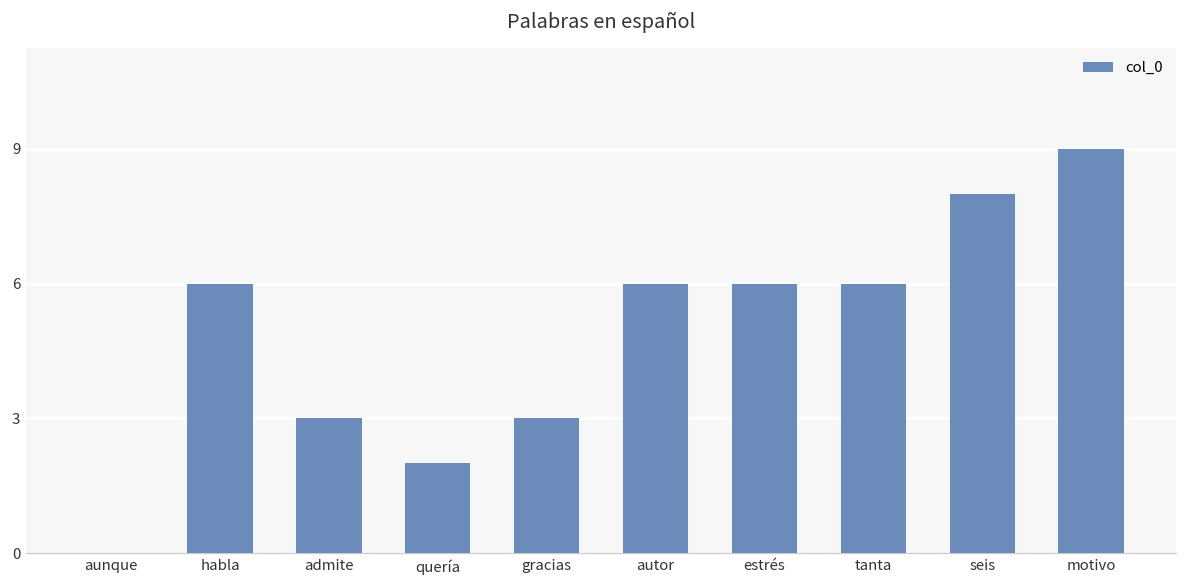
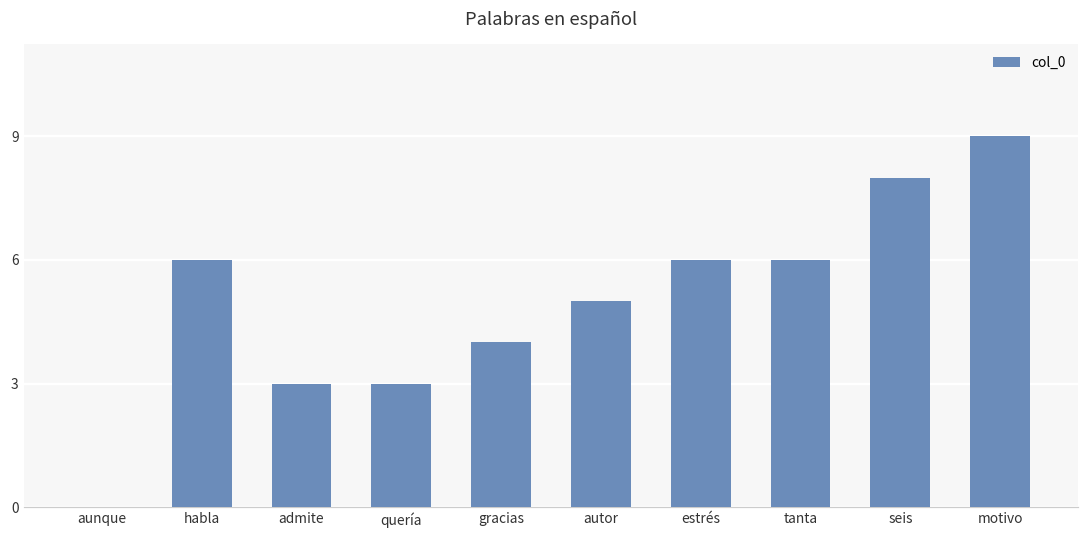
quería: 2 -> 3
gracias: 3 -> 4
autor: 6 -> 5
